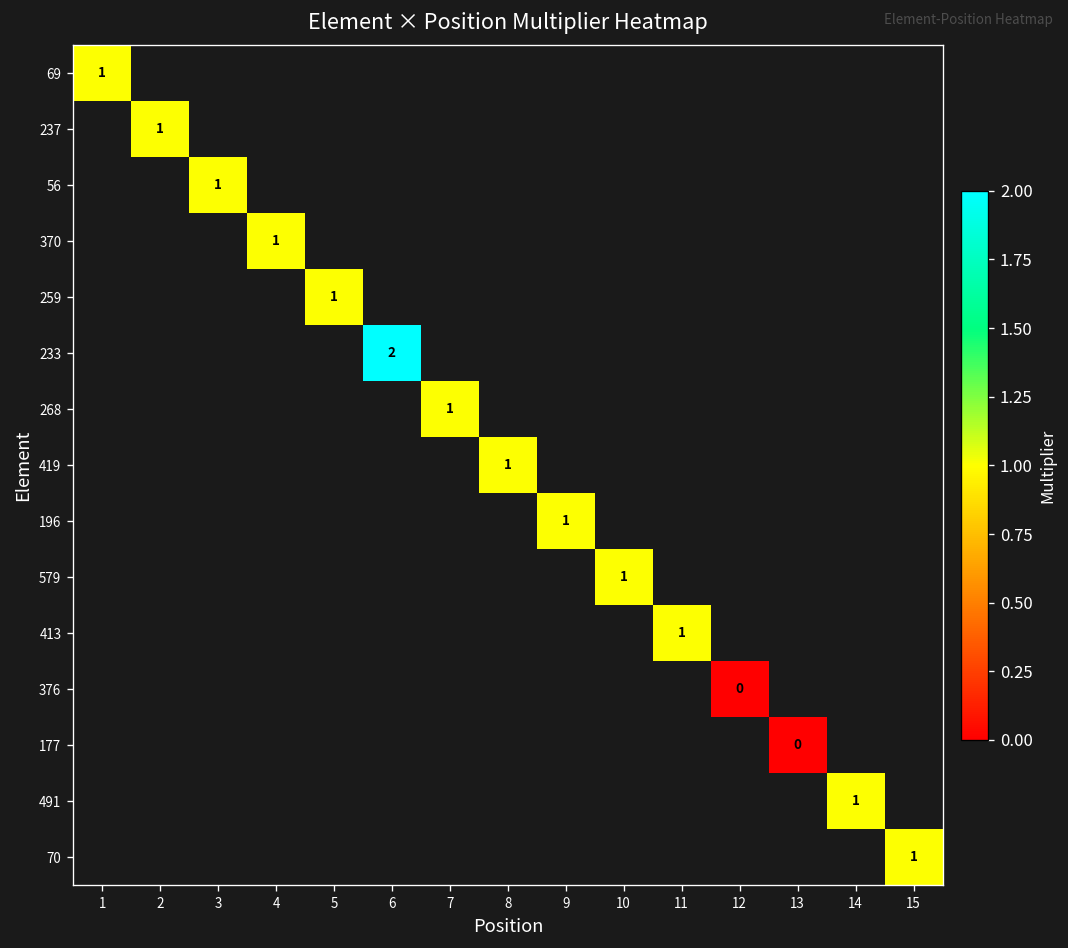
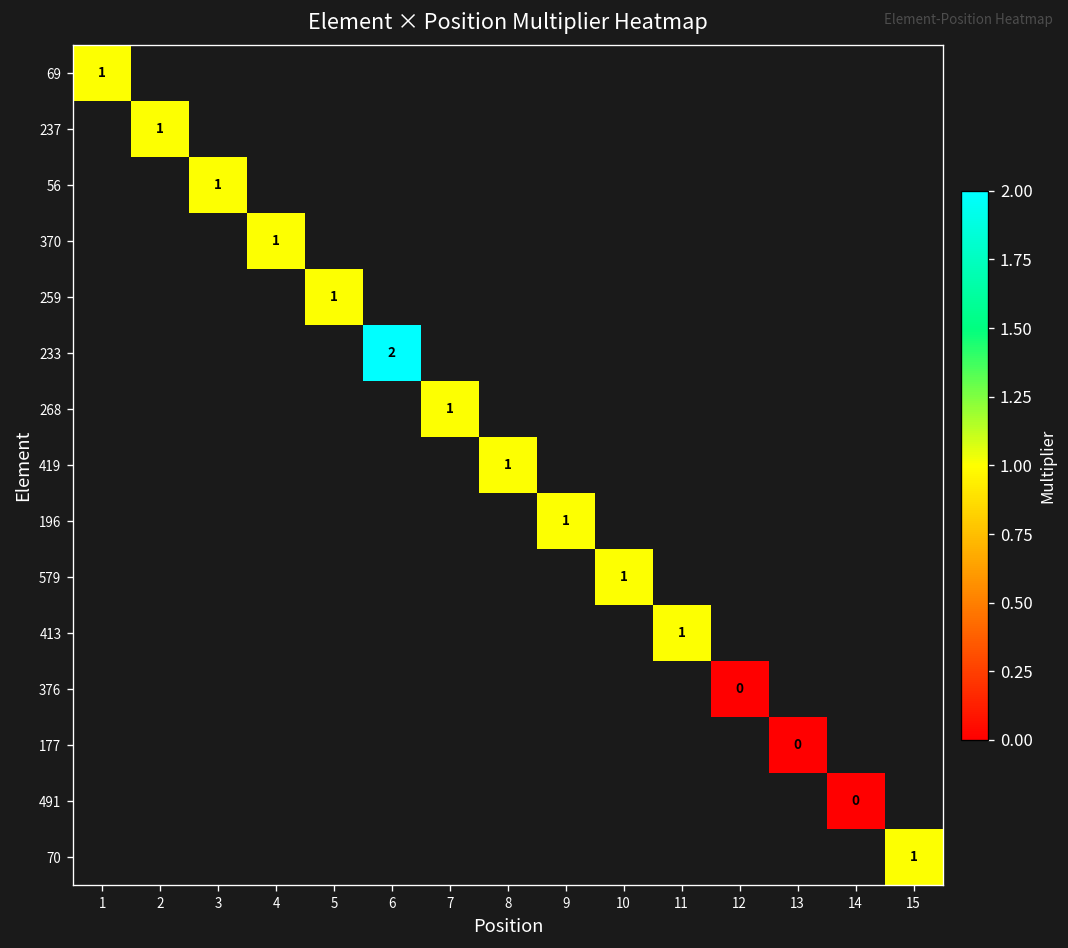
491, 14: 1 -> 0
